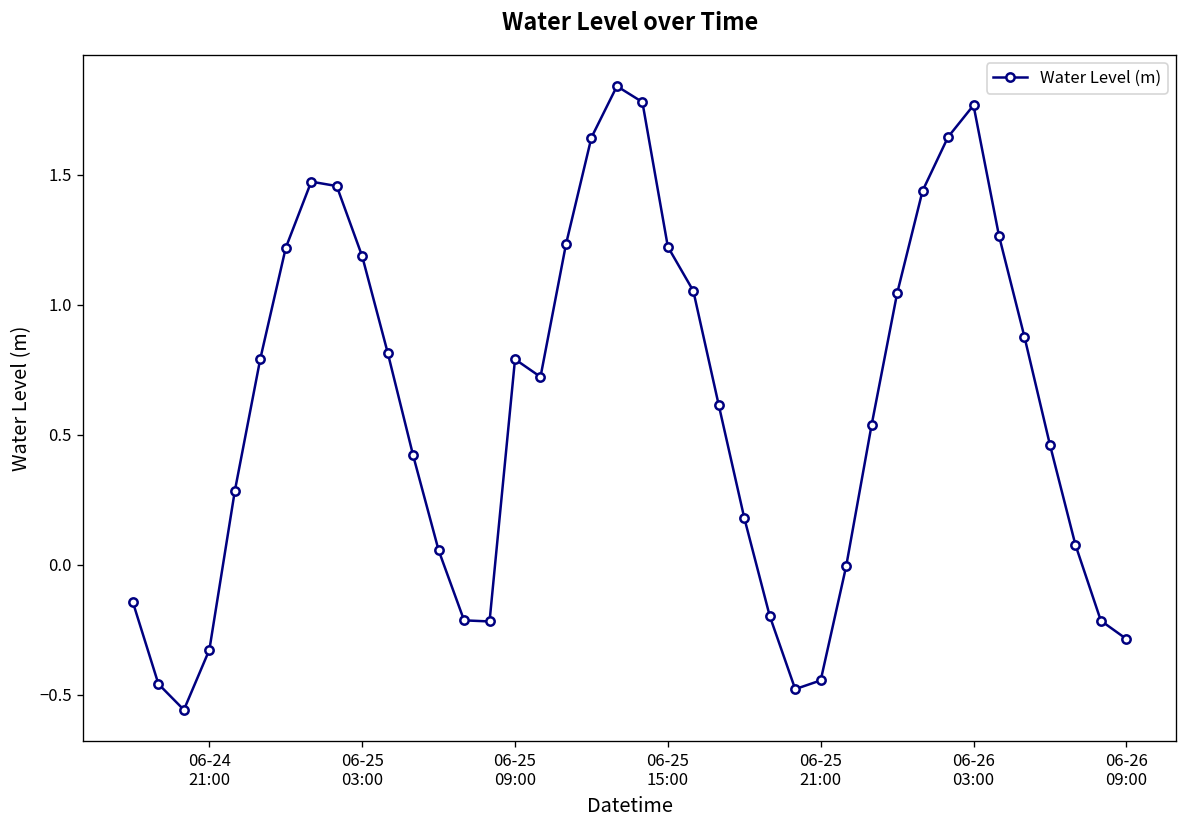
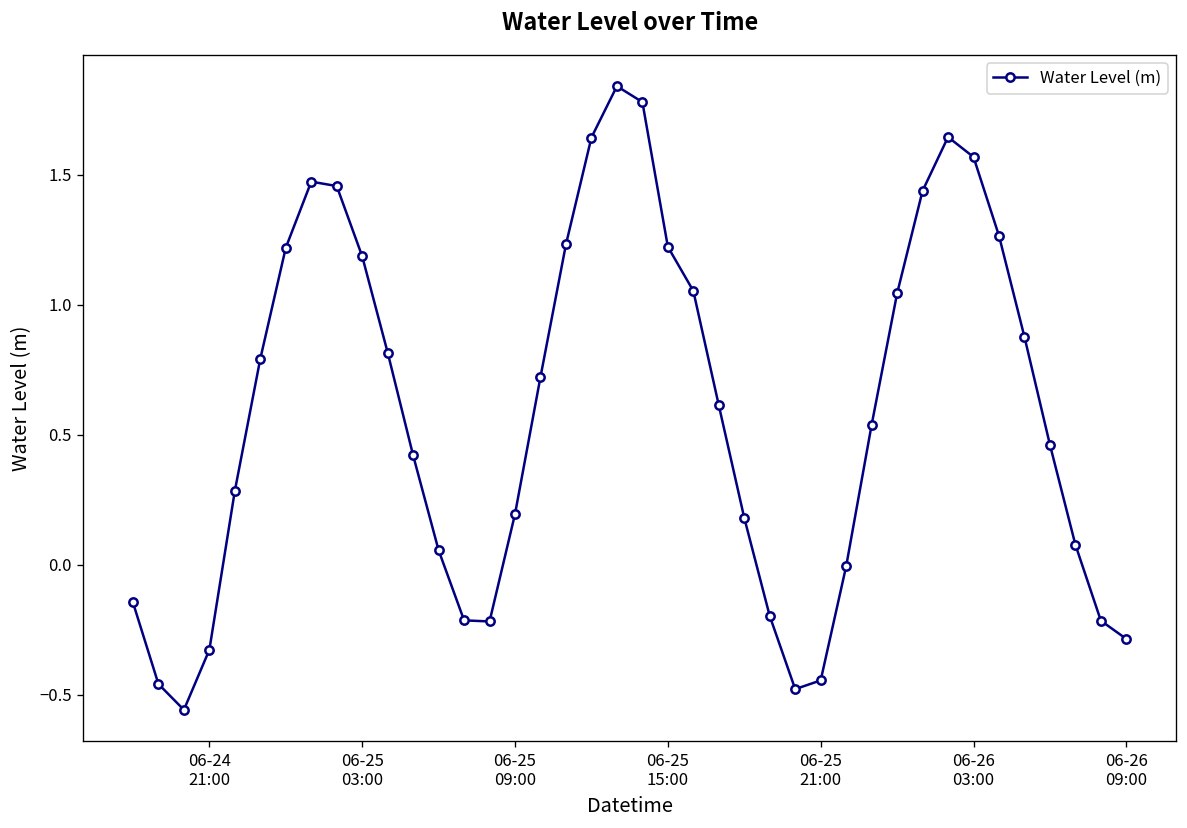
06-25 09:00: 0.79 -> 0.20
06-26 03:00: 1.77 -> 1.57
